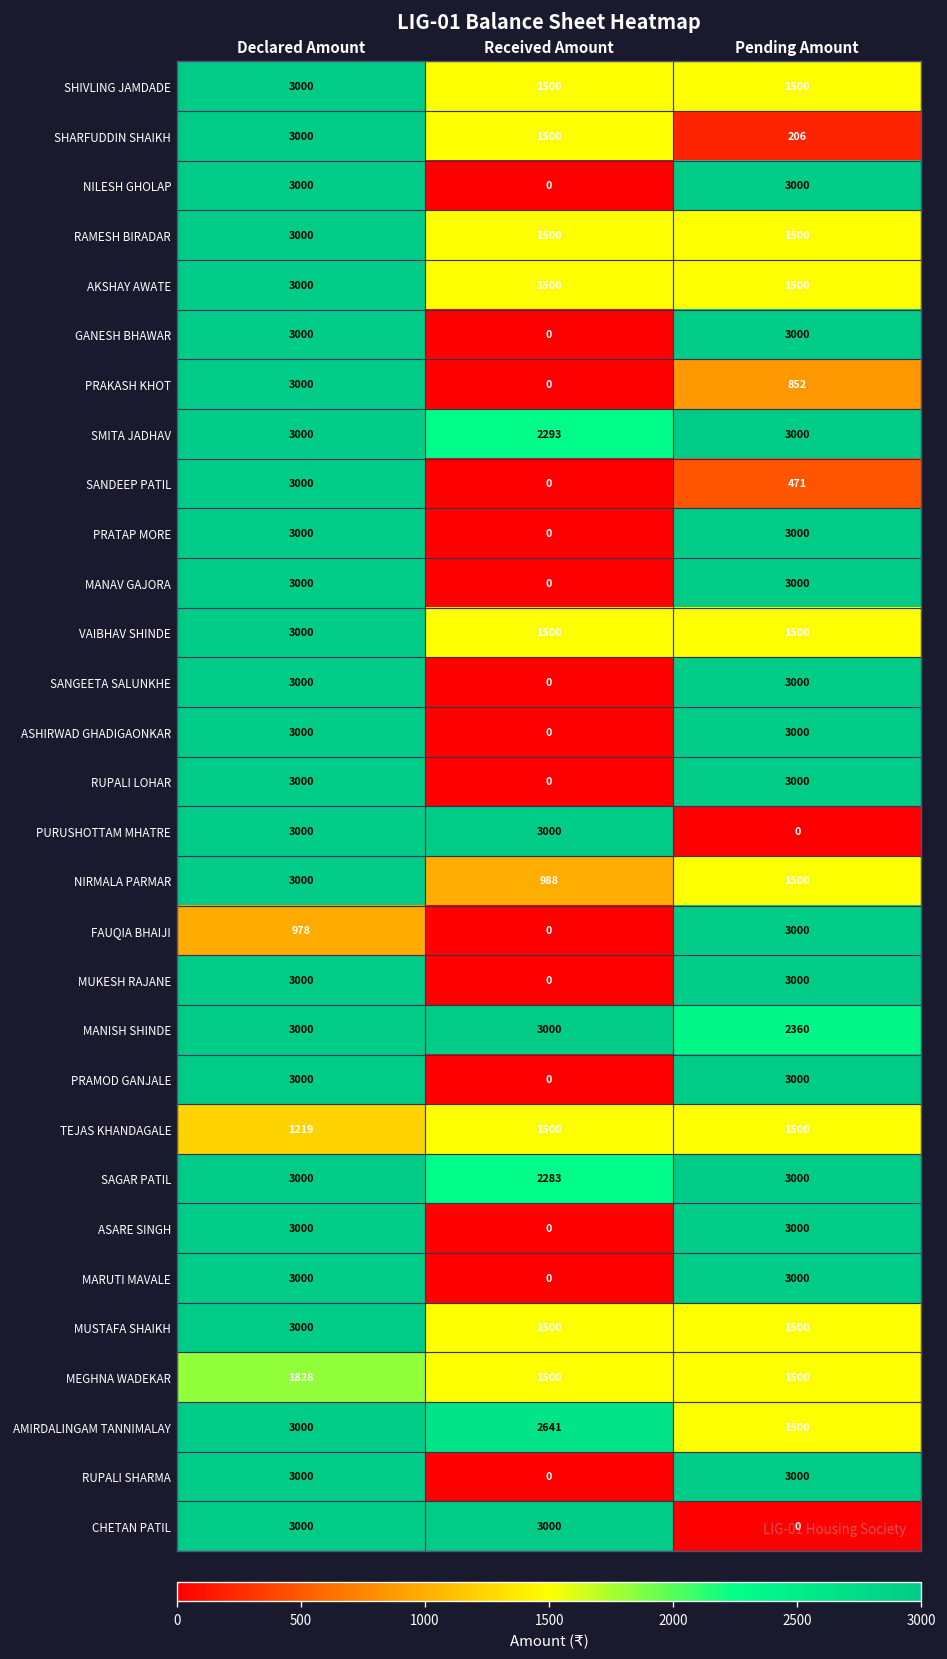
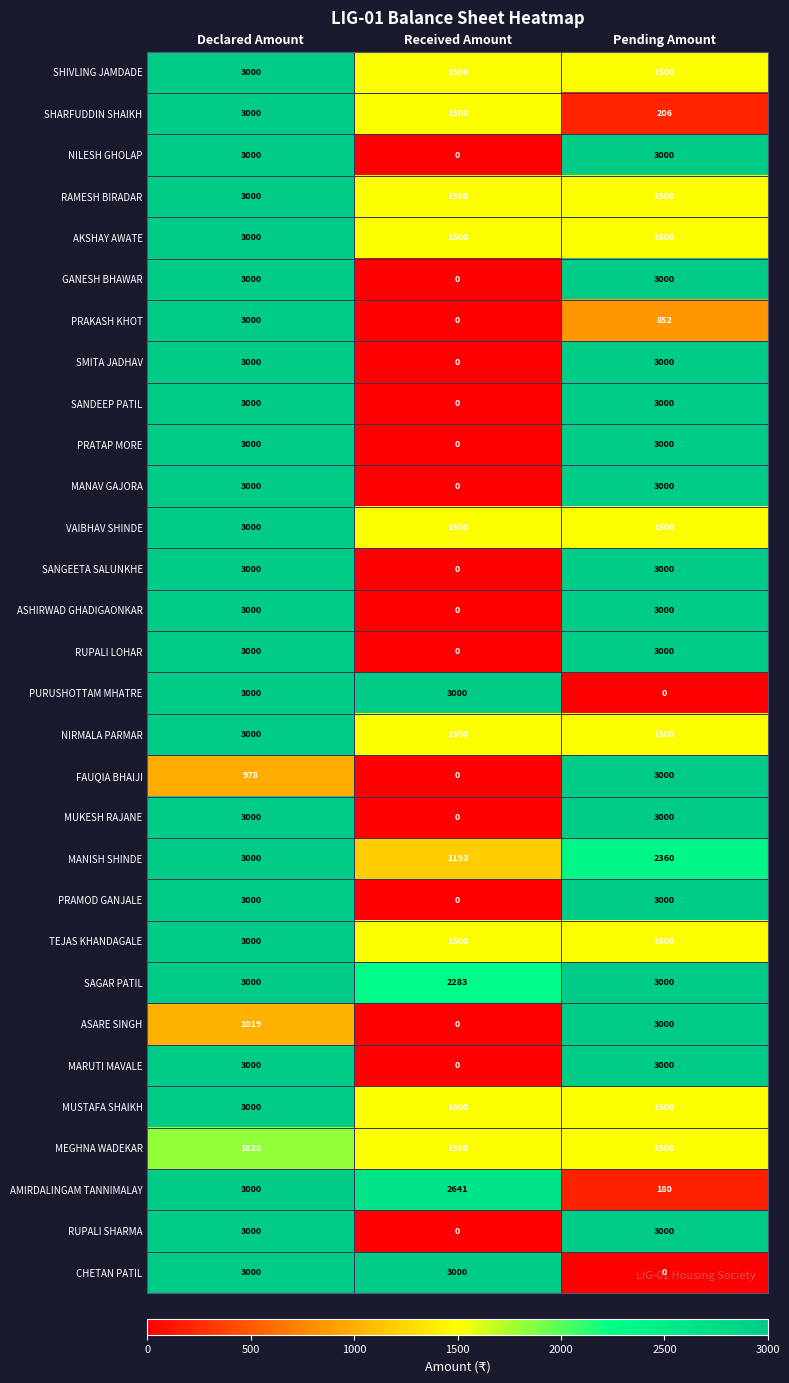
SMITA JADHAV, Received Amount: 2293 -> 0
SANDEEP PATIL, Pending Amount: 471 -> 3000
NIRMALA PARMAR, Received Amount: 988 -> 1500
MANISH SHINDE, Received Amount: 3000 -> 1193
TEJAS KHANDAGALE, Declared Amount: 1219 -> 3000
ASARE SINGH, Declared Amount: 3000 -> 1019
AMIRDALINGAM TANNIMALAY, Pending Amount: 1500 -> 180
